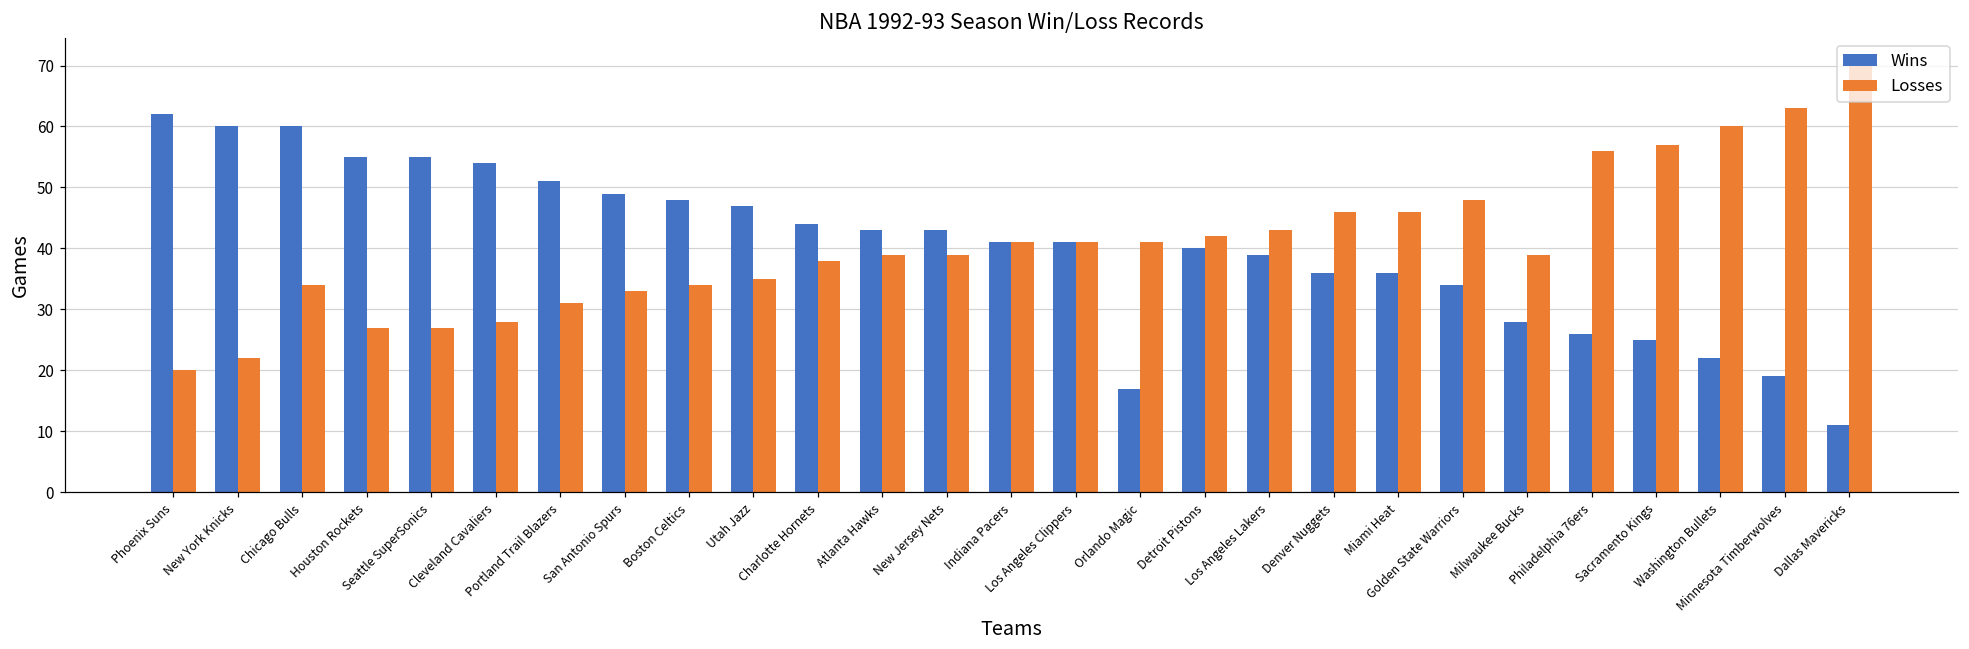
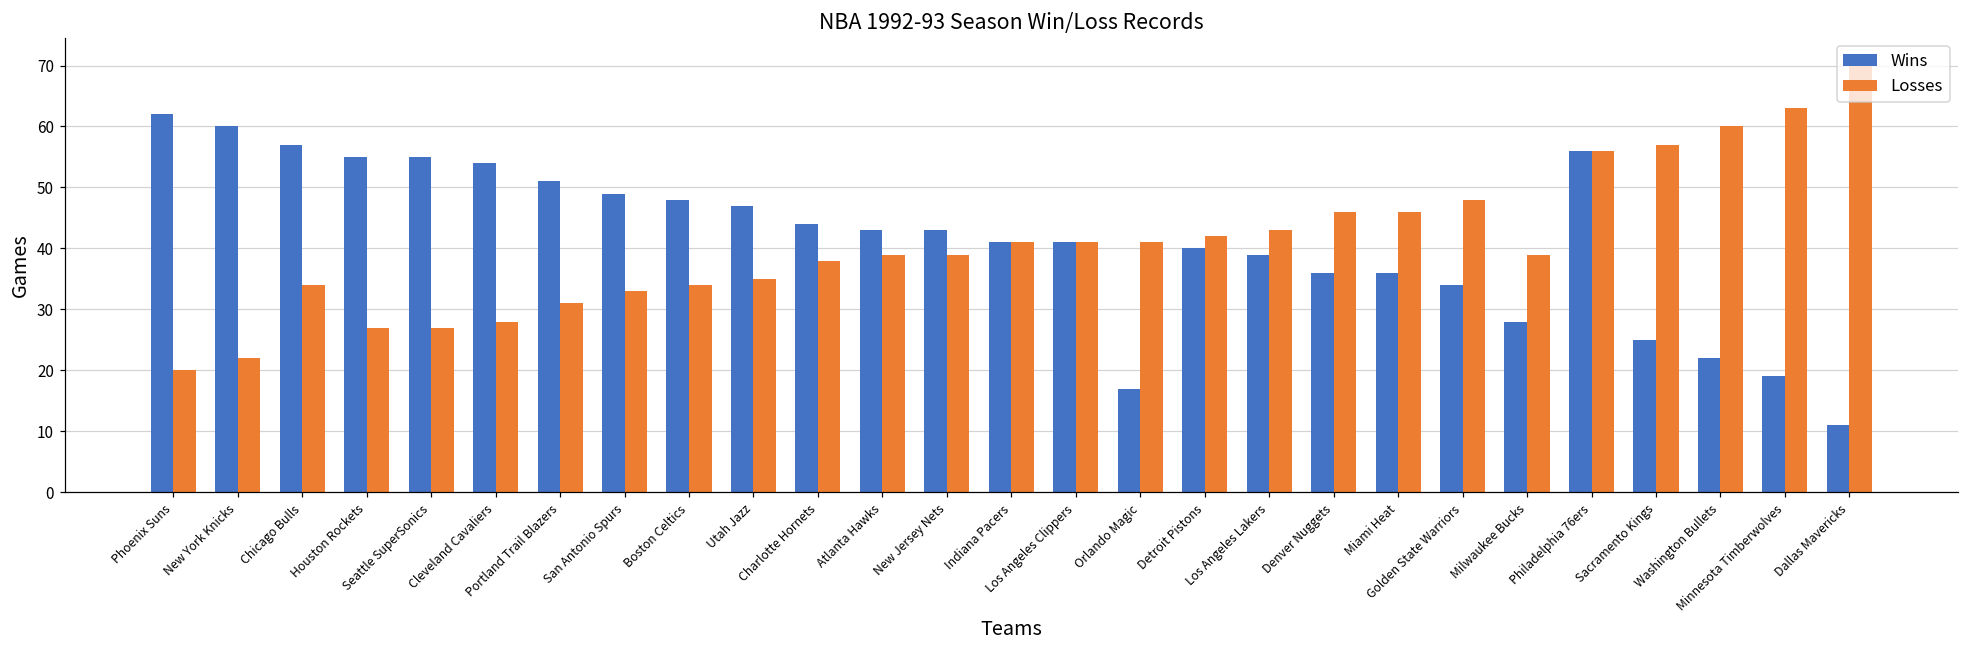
Wins, Chicago Bulls: 60 -> 57
Wins, Philadelphia 76ers: 26 -> 56
